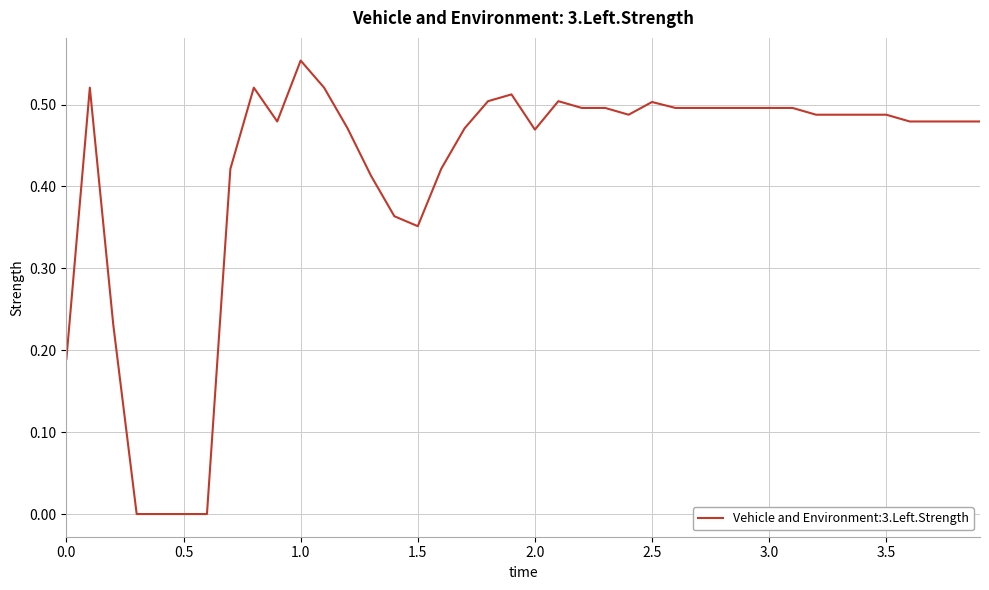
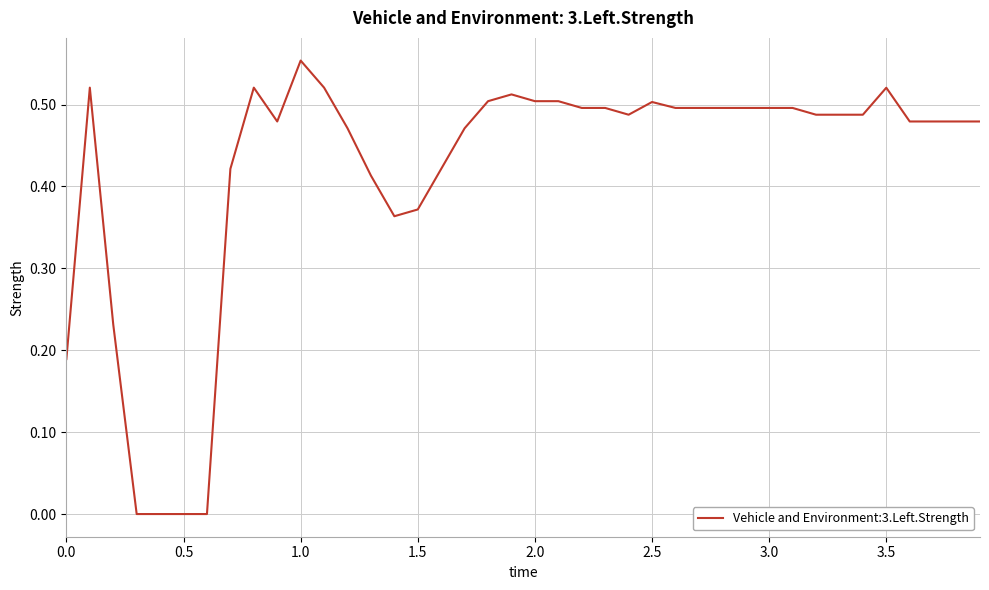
1.5: 0.35 -> 0.37
2.0: 0.47 -> 0.50
3.5: 0.49 -> 0.52
